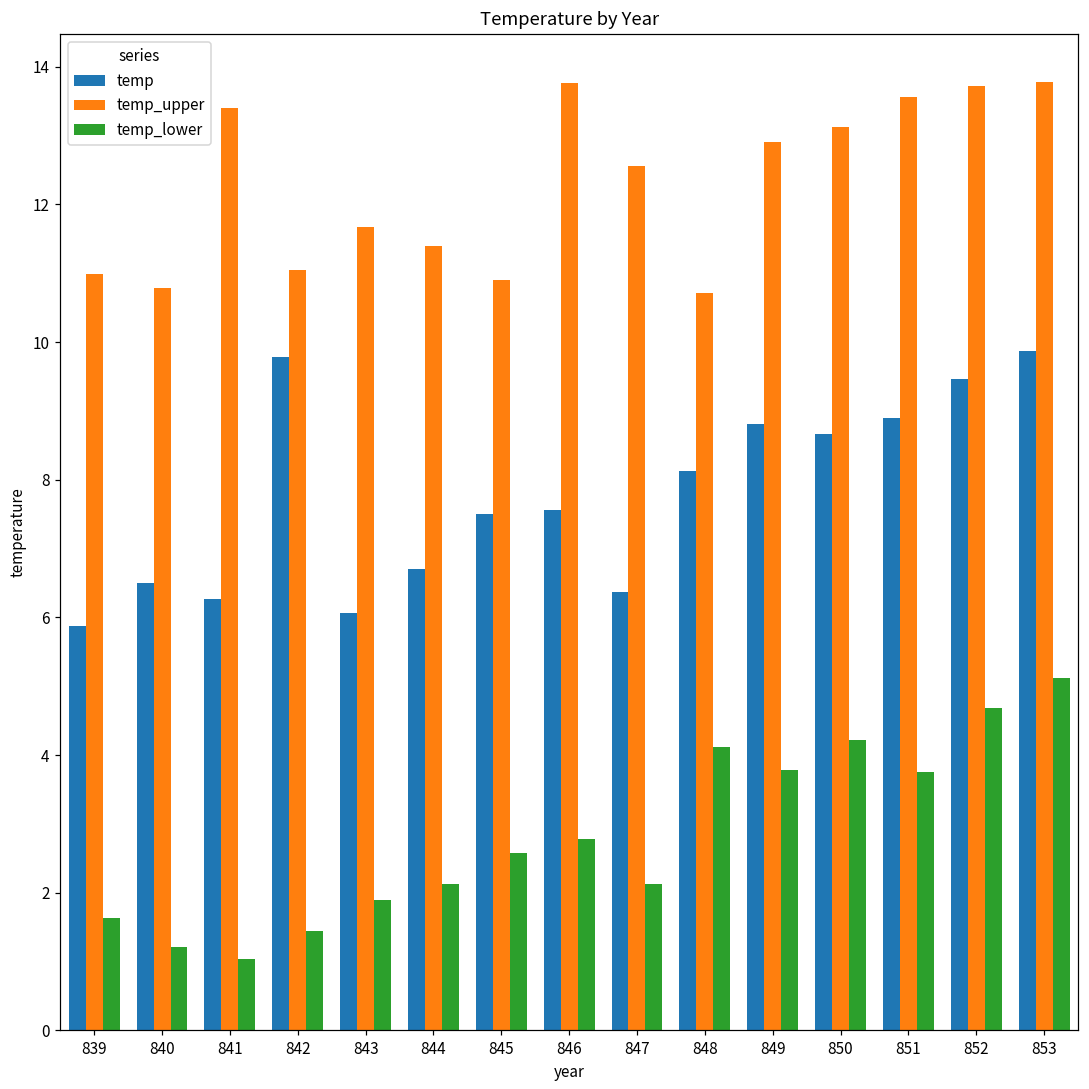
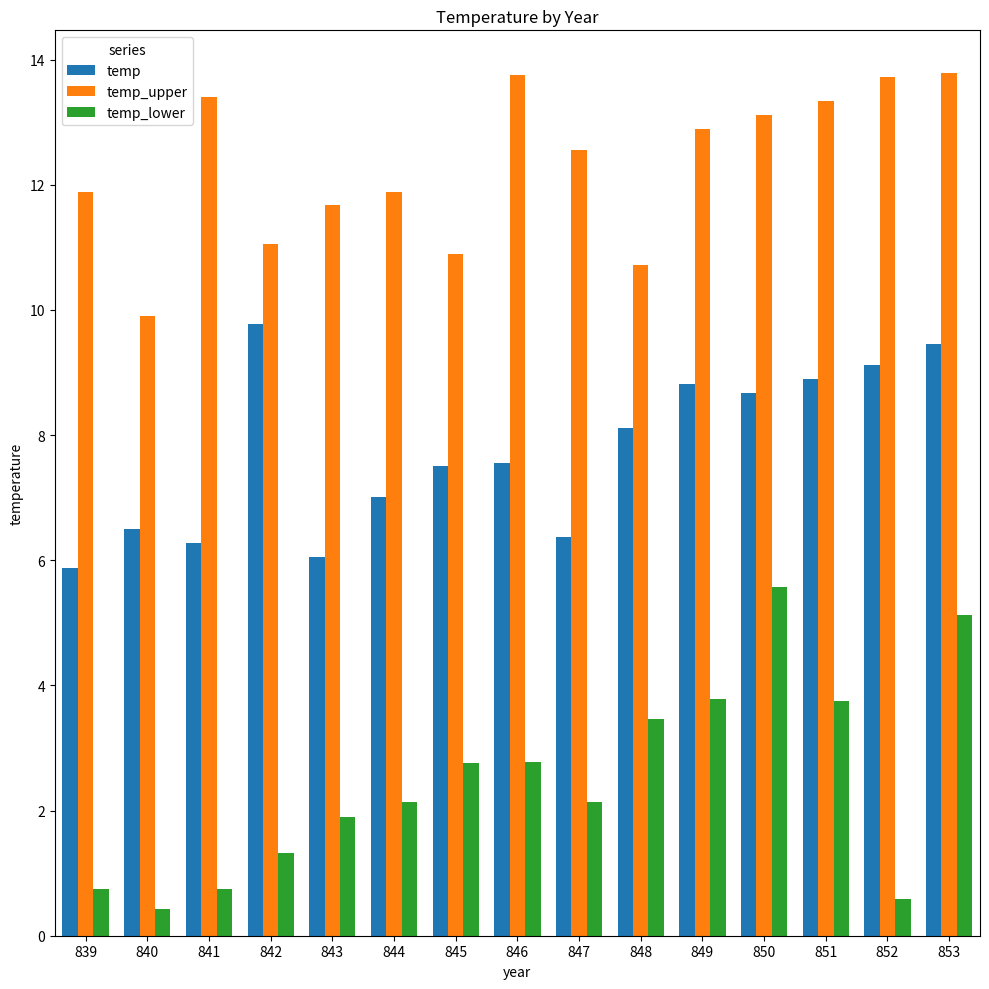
temp_upper, 839: 11.0 -> 11.9
temp_lower, 839: 1.6 -> 0.8
temp_upper, 840: 10.8 -> 9.9
temp_lower, 840: 1.2 -> 0.4
temp_lower, 841: 1.0 -> 0.7
temp_lower, 842: 1.5 -> 1.3
temp, 844: 6.7 -> 7.0
temp_upper, 844: 11.4 -> 11.9
temp_lower, 845: 2.6 -> 2.8
temp_lower, 848: 4.1 -> 3.5
temp_lower, 850: 4.2 -> 5.6
temp_upper, 851: 13.6 -> 13.3
temp, 852: 9.5 -> 9.1
temp_lower, 852: 4.7 -> 0.6
temp, 853: 9.9 -> 9.5
